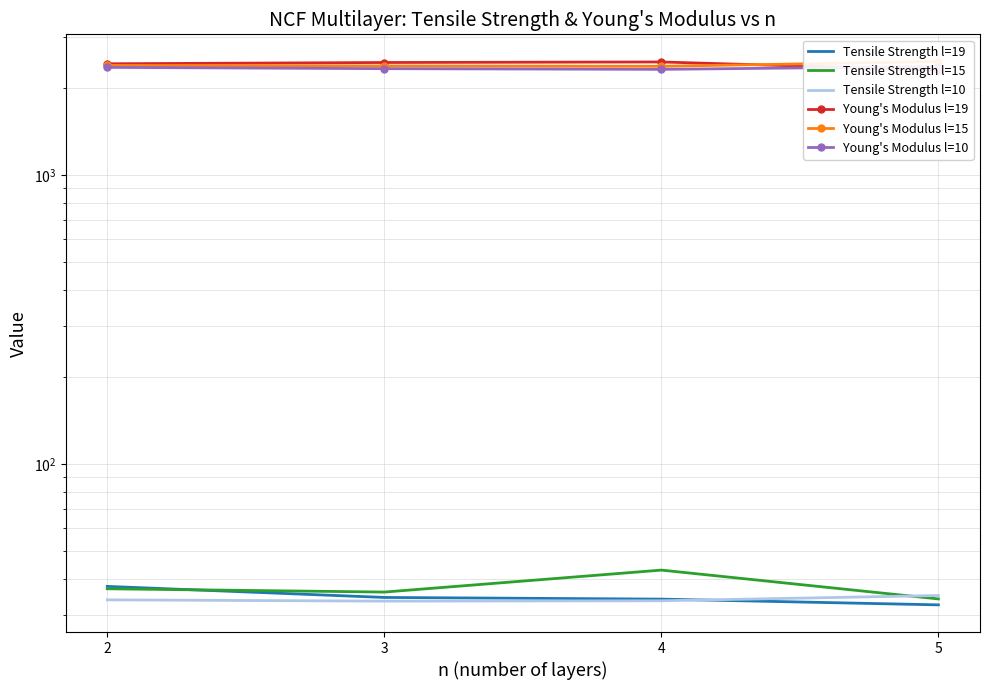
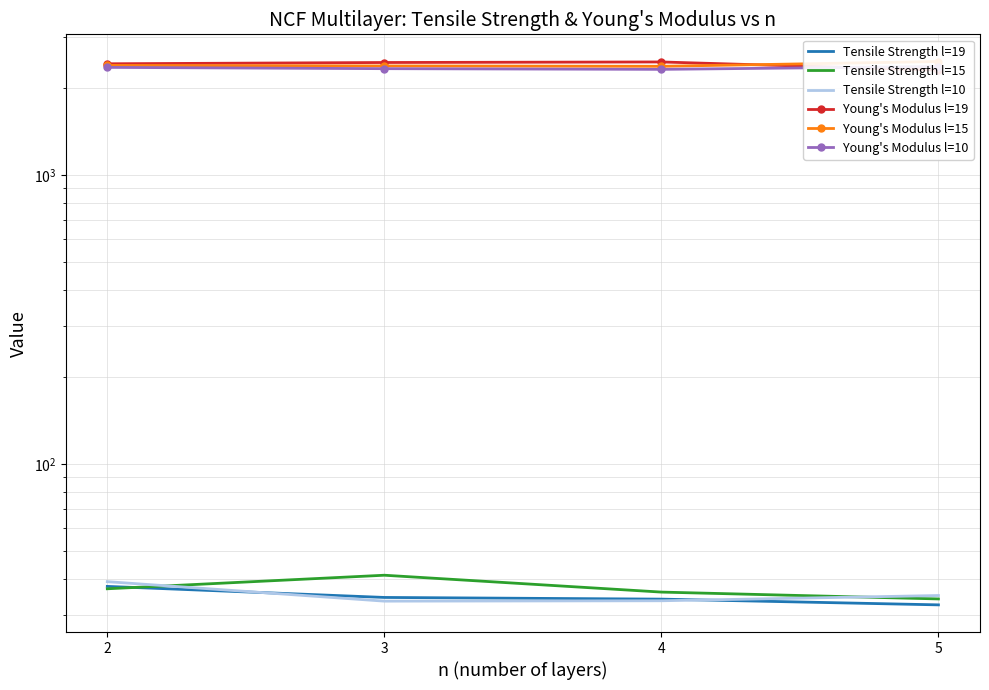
Tensile Strength l=10, 2: 34 -> 39
Tensile Strength l=15, 3: 36 -> 41
Tensile Strength l=15, 4: 43 -> 36
